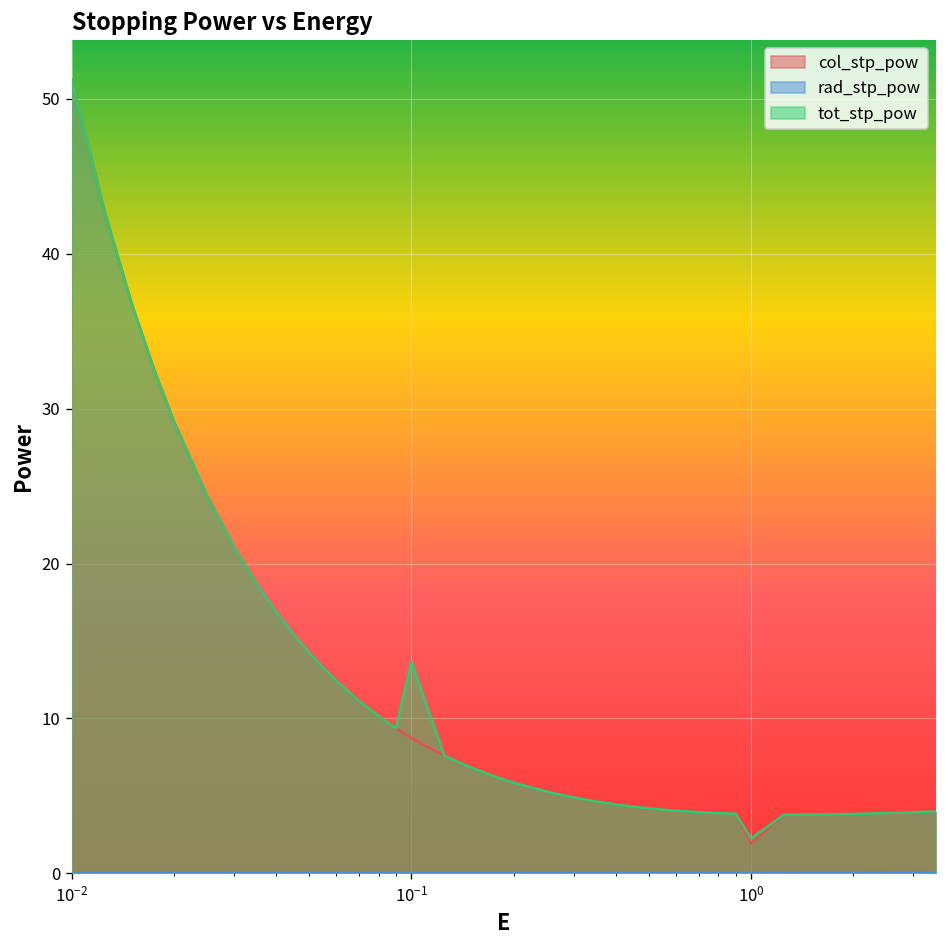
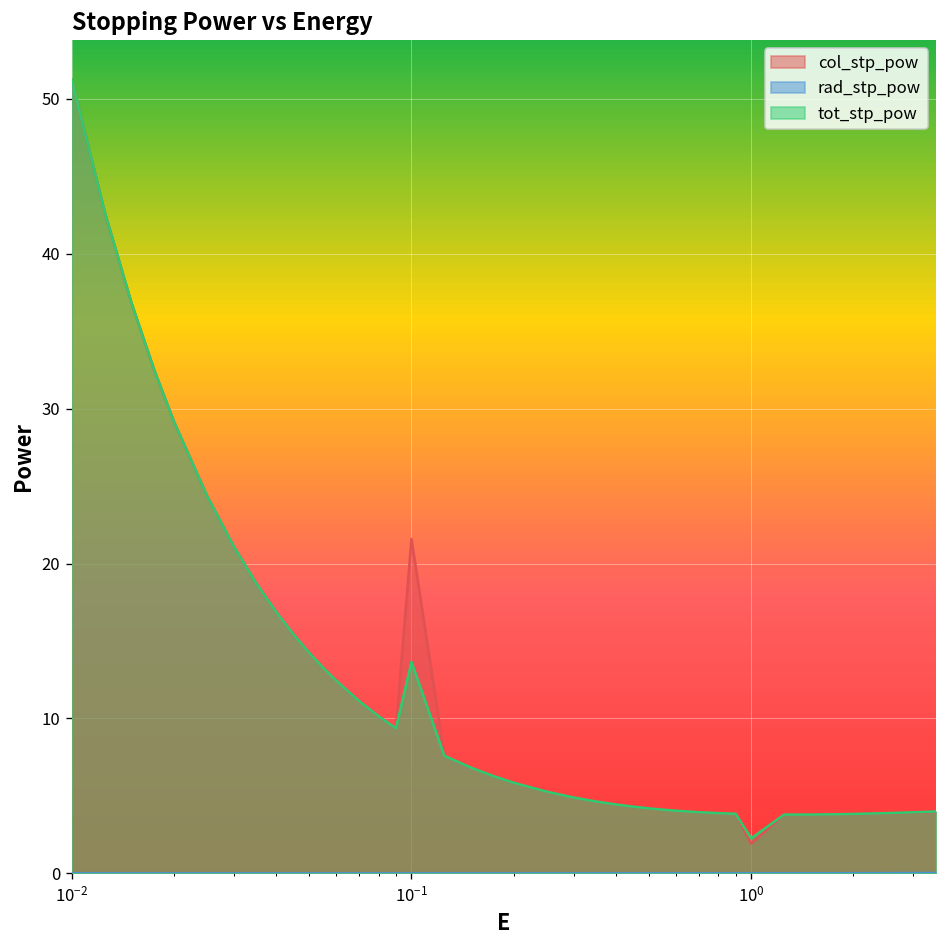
col_stp_pow, 10^-1: 8.7 -> 21.6
